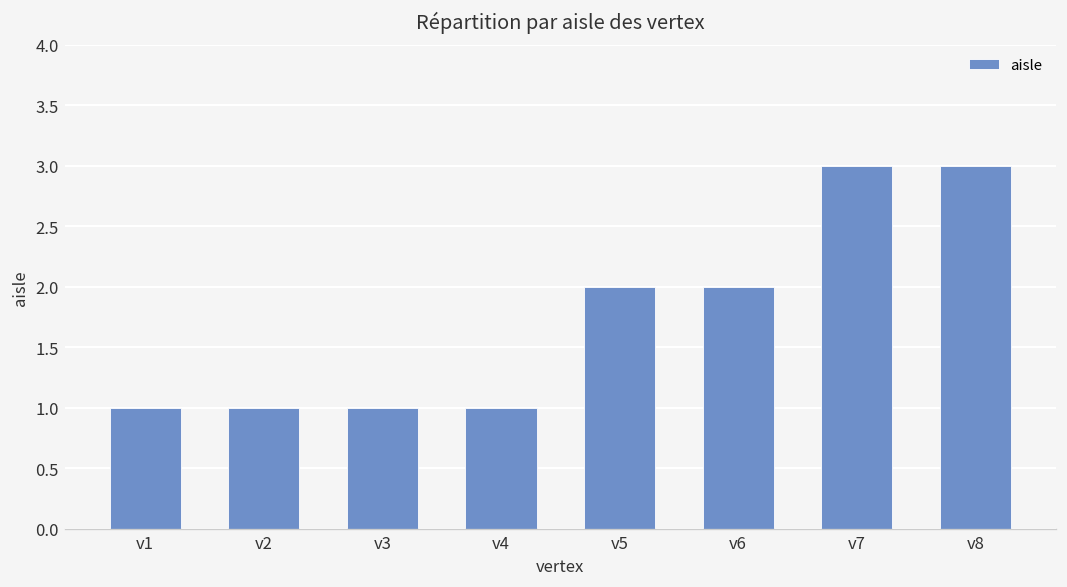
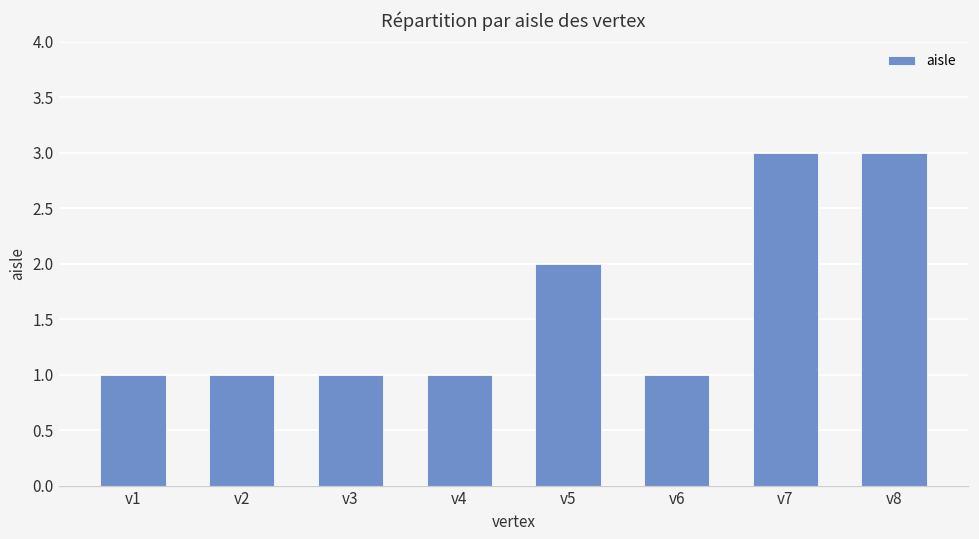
v6: 2 -> 1
